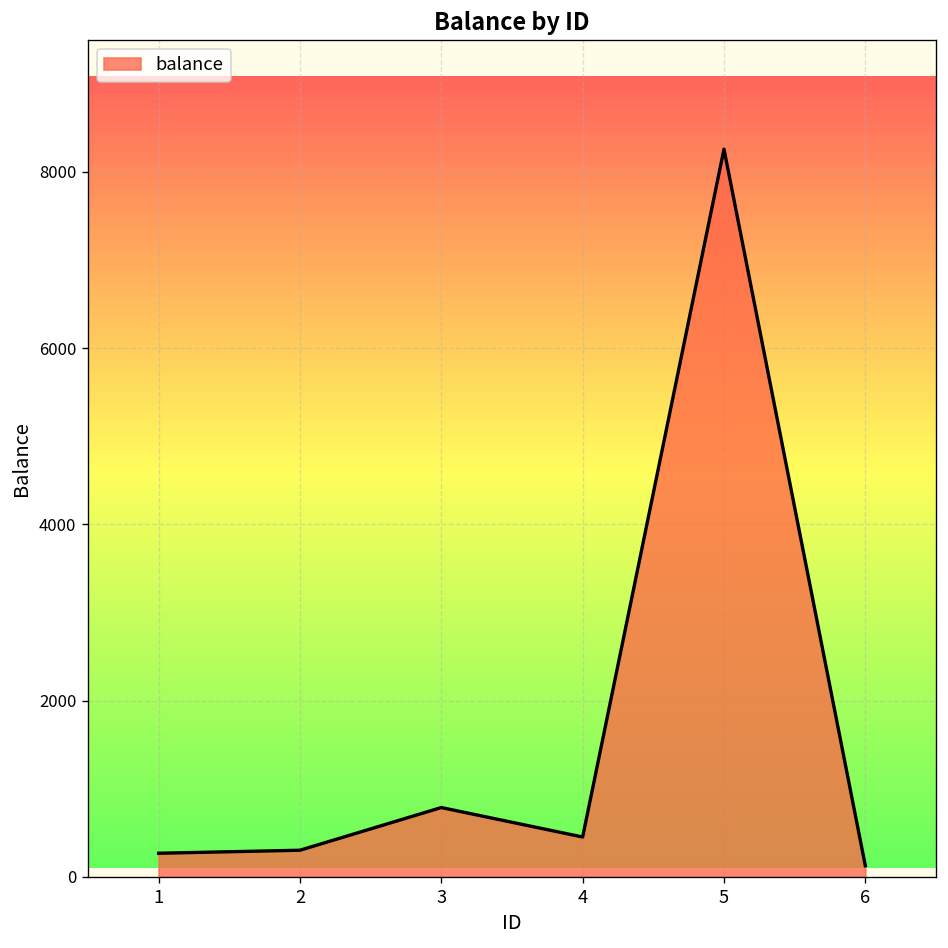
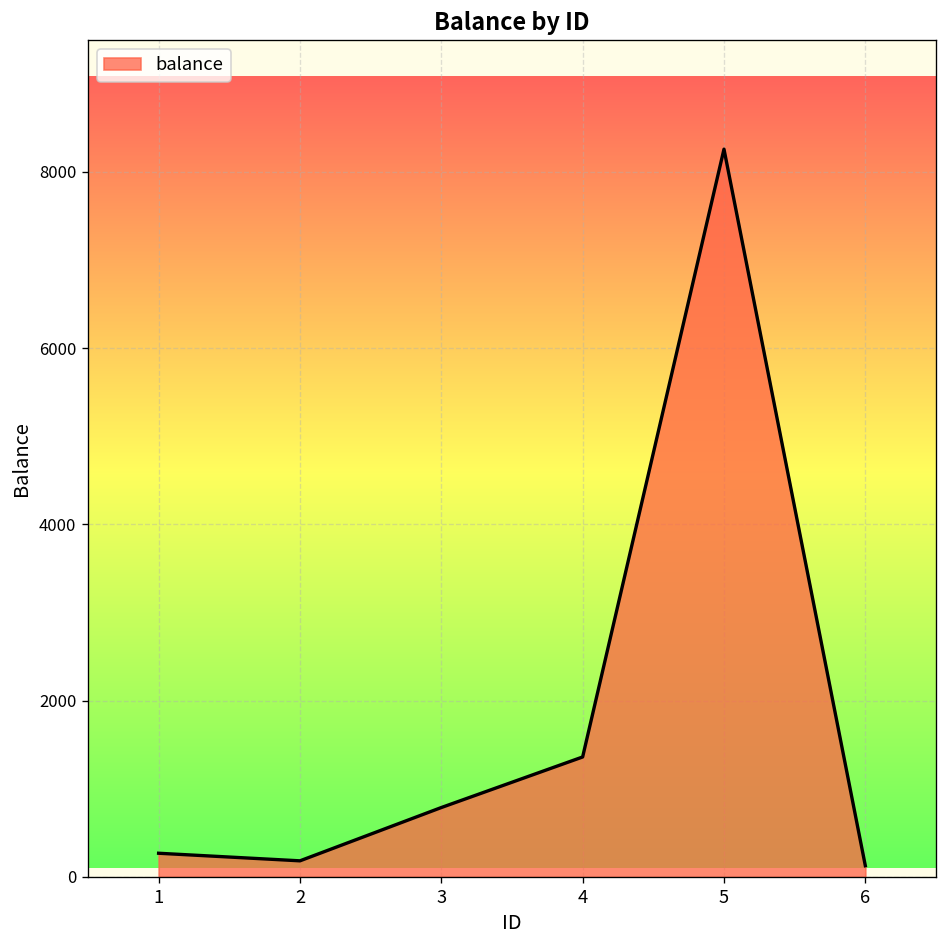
2: 300 -> 200
4: 500 -> 1400
